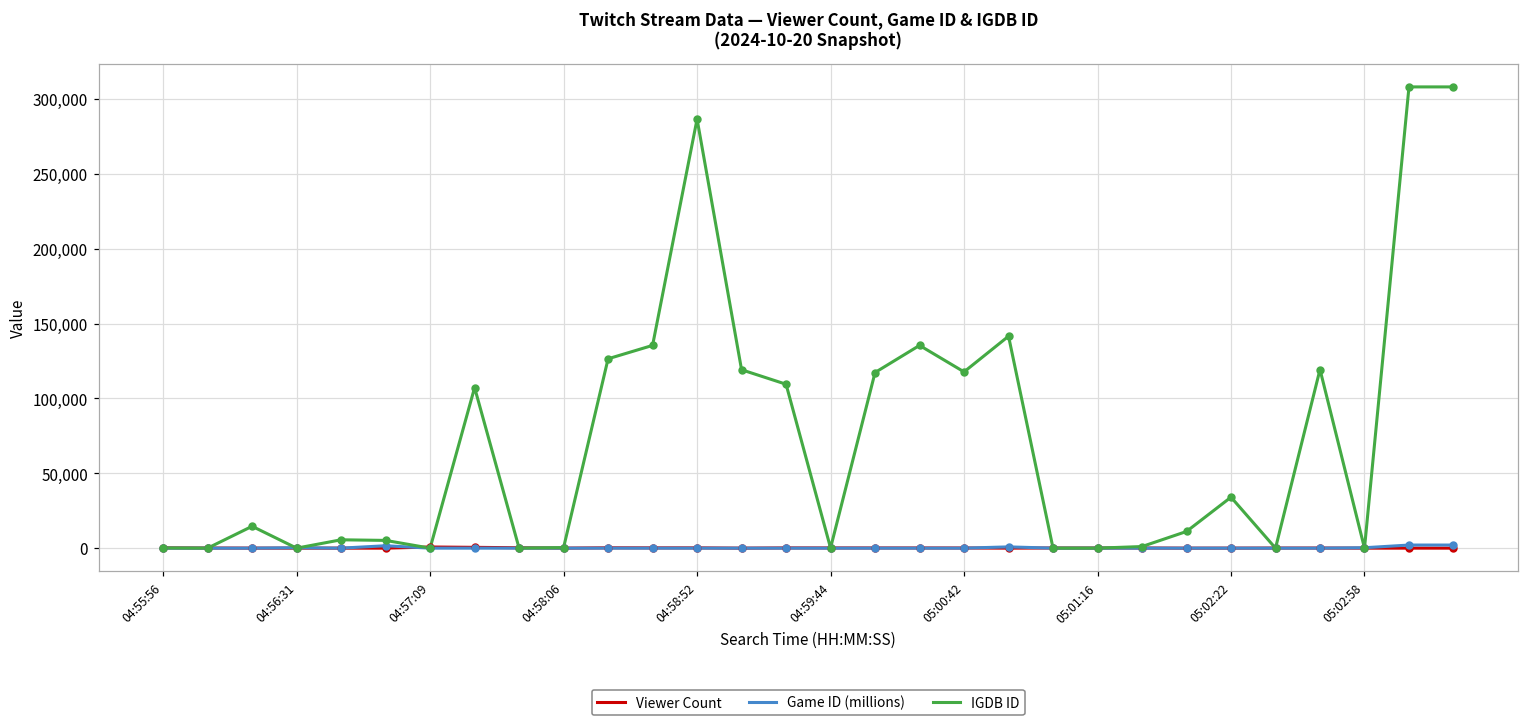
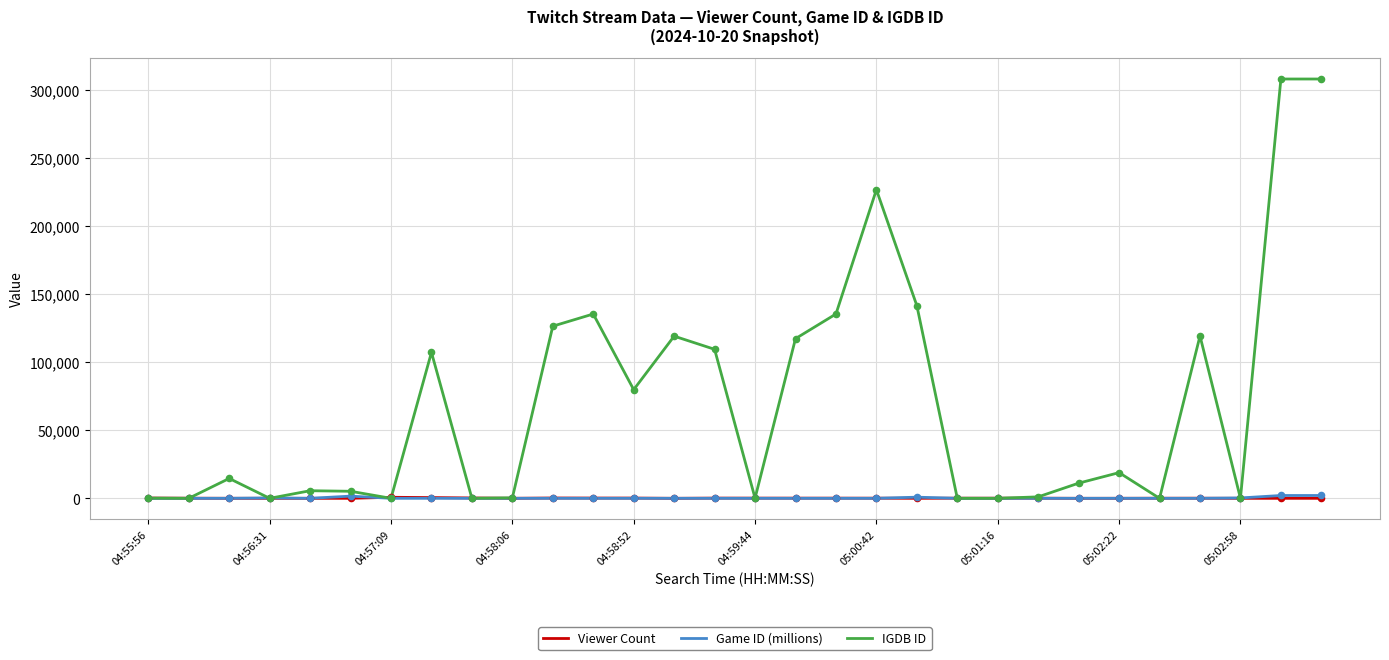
IGDB ID, 04:58:52: 287,000 -> 80,000
IGDB ID, 05:00:42: 118,000 -> 227,000
IGDB ID, 05:02:22: 34,000 -> 19,000
